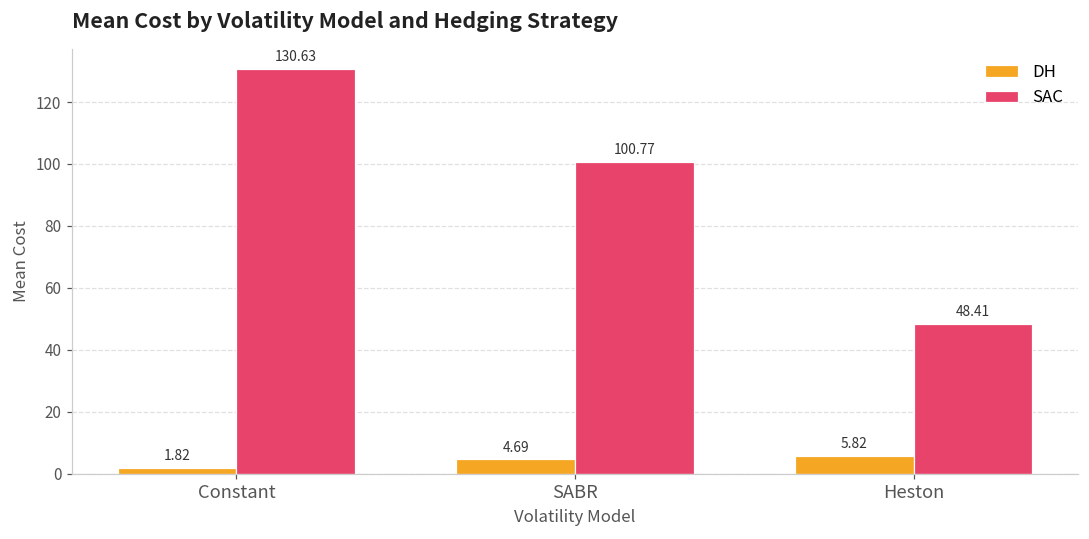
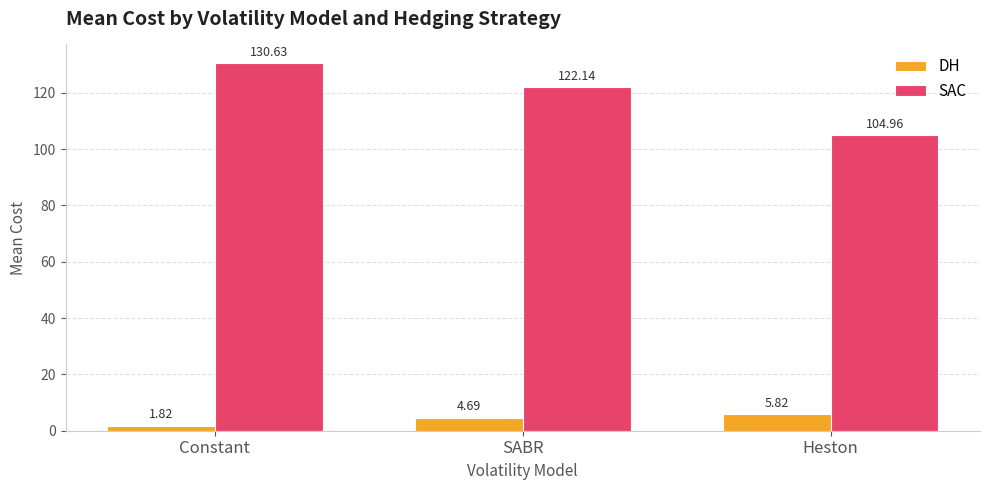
SAC, SABR: 100.77 -> 122.14
SAC, Heston: 48.41 -> 104.96
